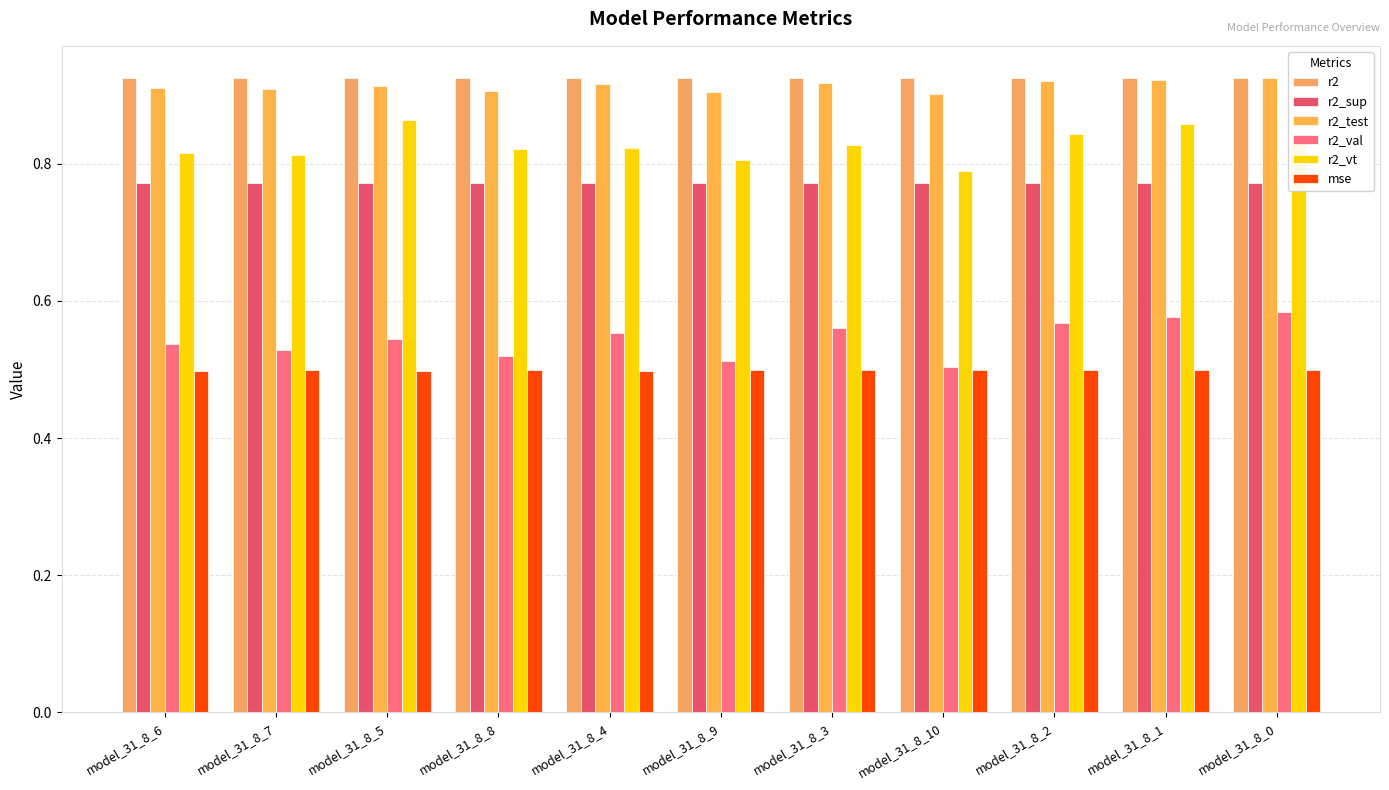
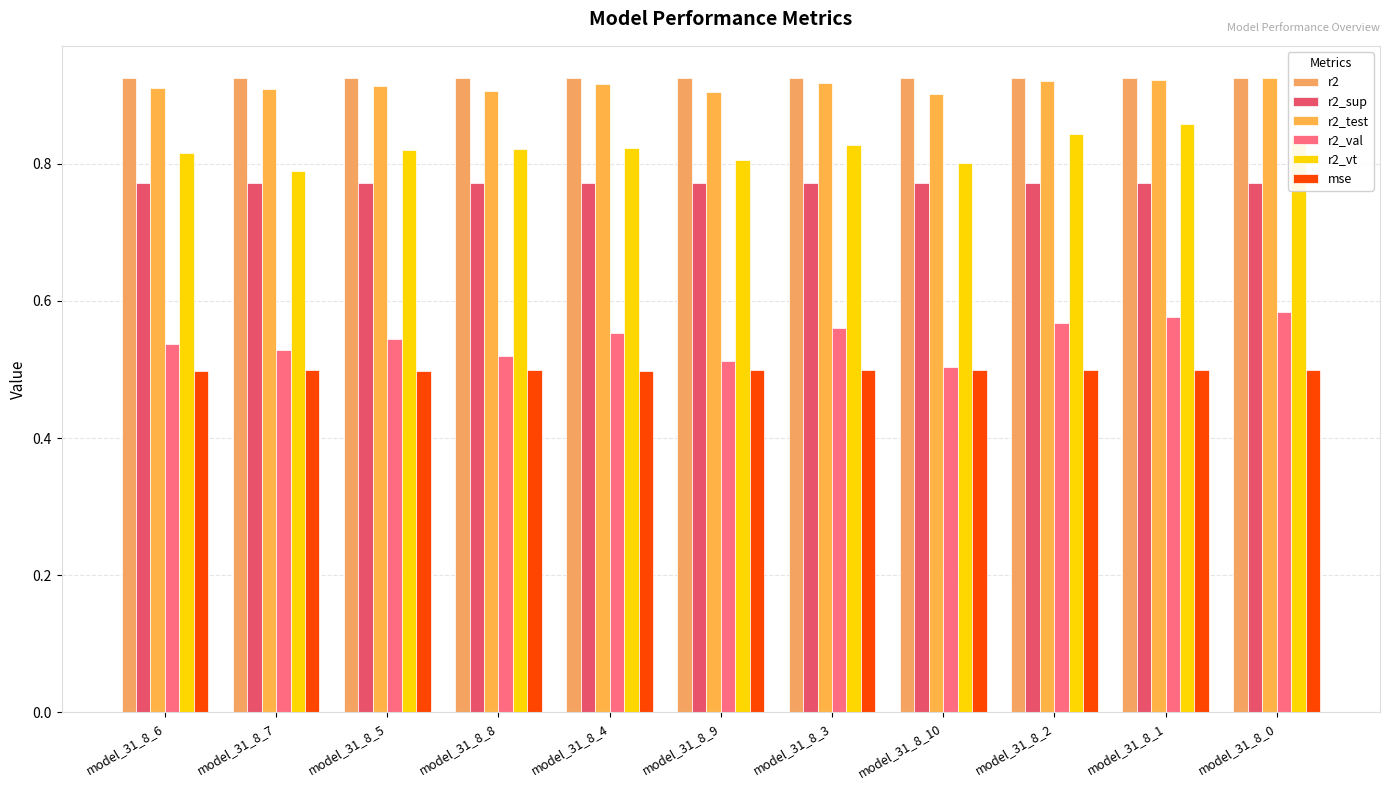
r2_vt, model_31_8_7: 0.81 -> 0.79
r2_vt, model_31_8_5: 0.86 -> 0.82
r2_vt, model_31_8_10: 0.79 -> 0.80
